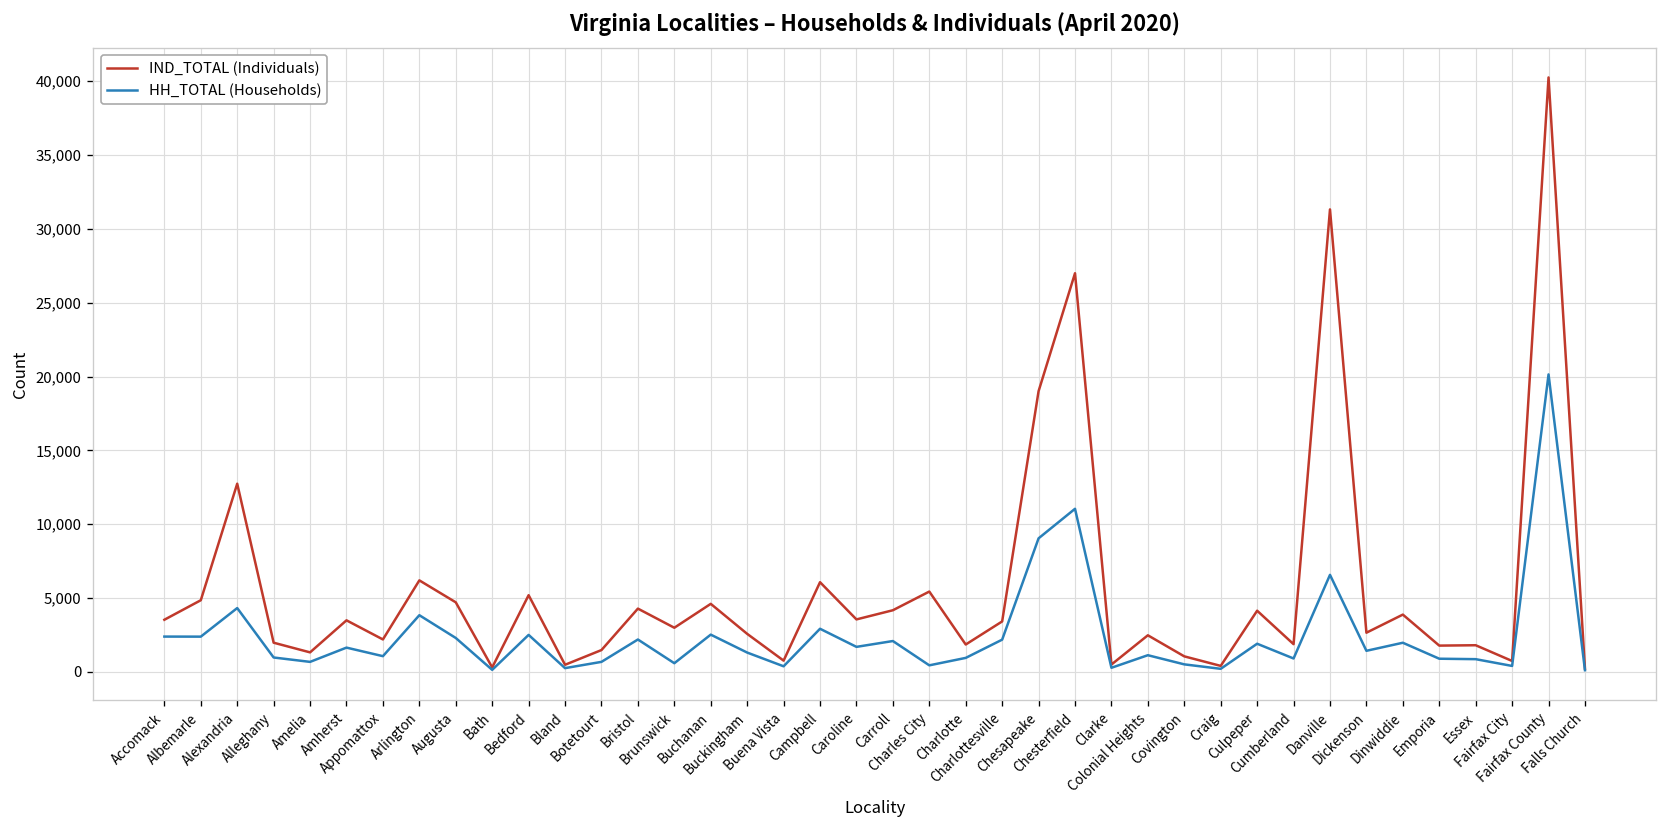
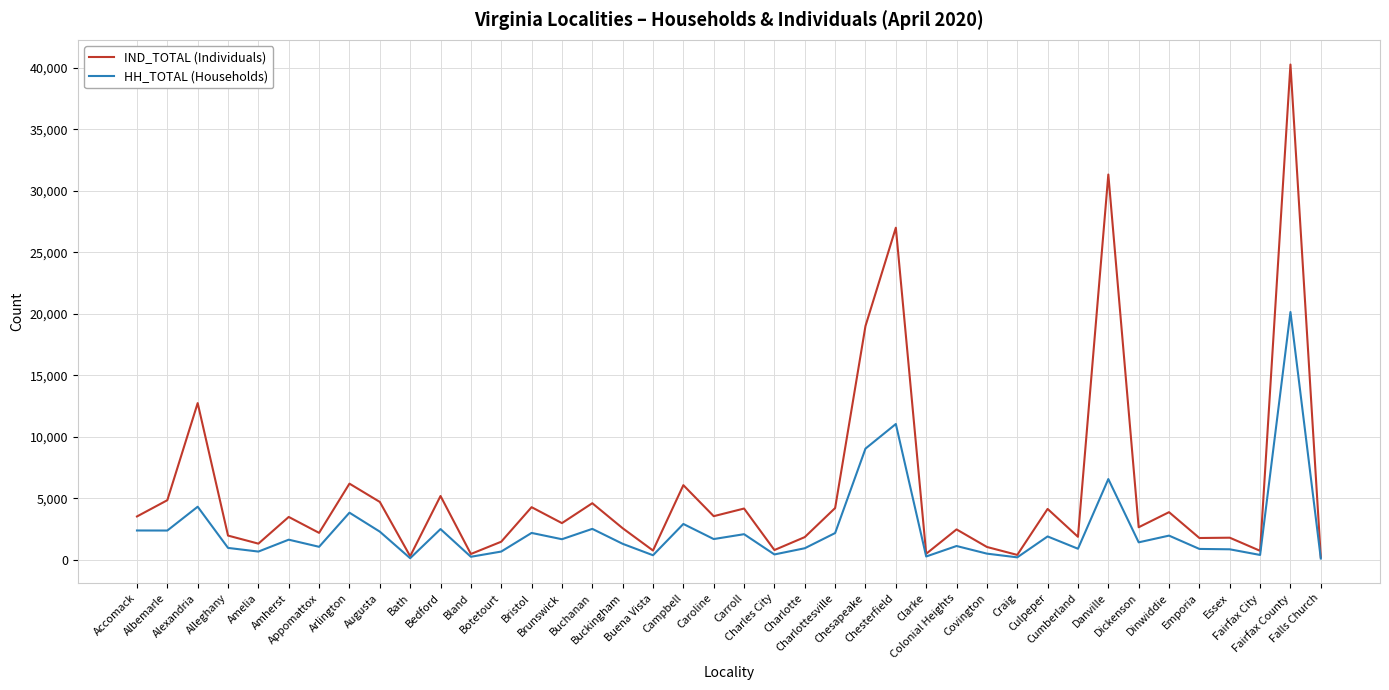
HH_TOTAL (Households), Brunswick: 600 -> 1,700
IND_TOTAL (Individuals), Charles City: 5,400 -> 800
IND_TOTAL (Individuals), Charlottesville: 3,400 -> 4,200
